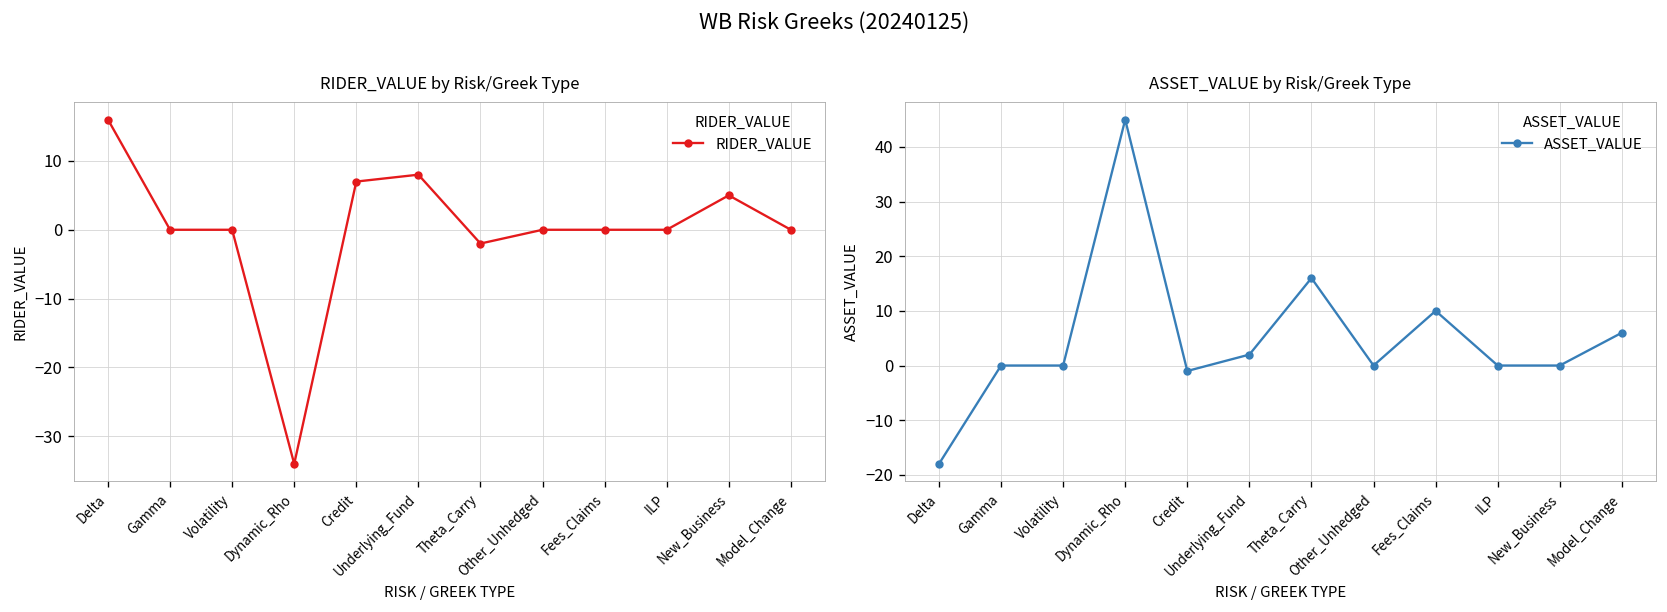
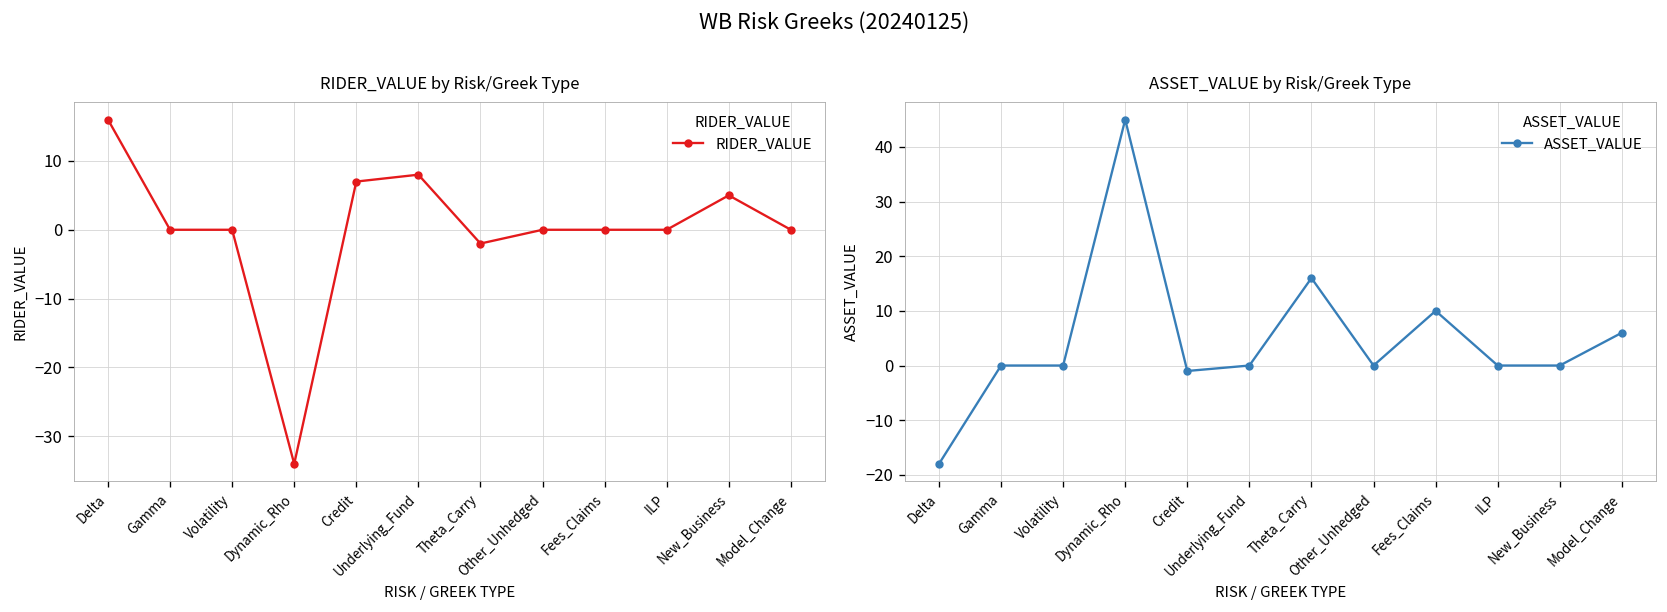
ASSET_VALUE by Risk/Greek Type, Underlying_Fund: 2 -> 0
